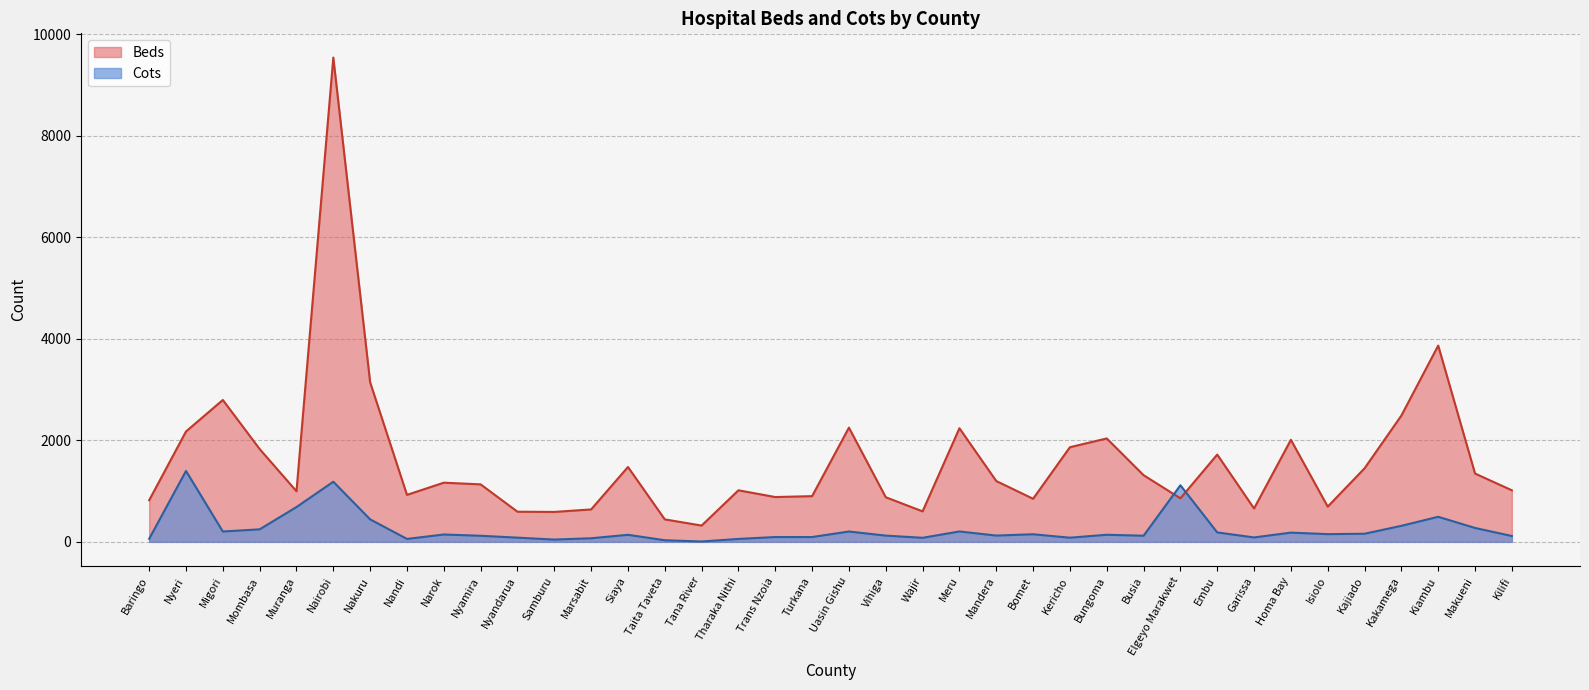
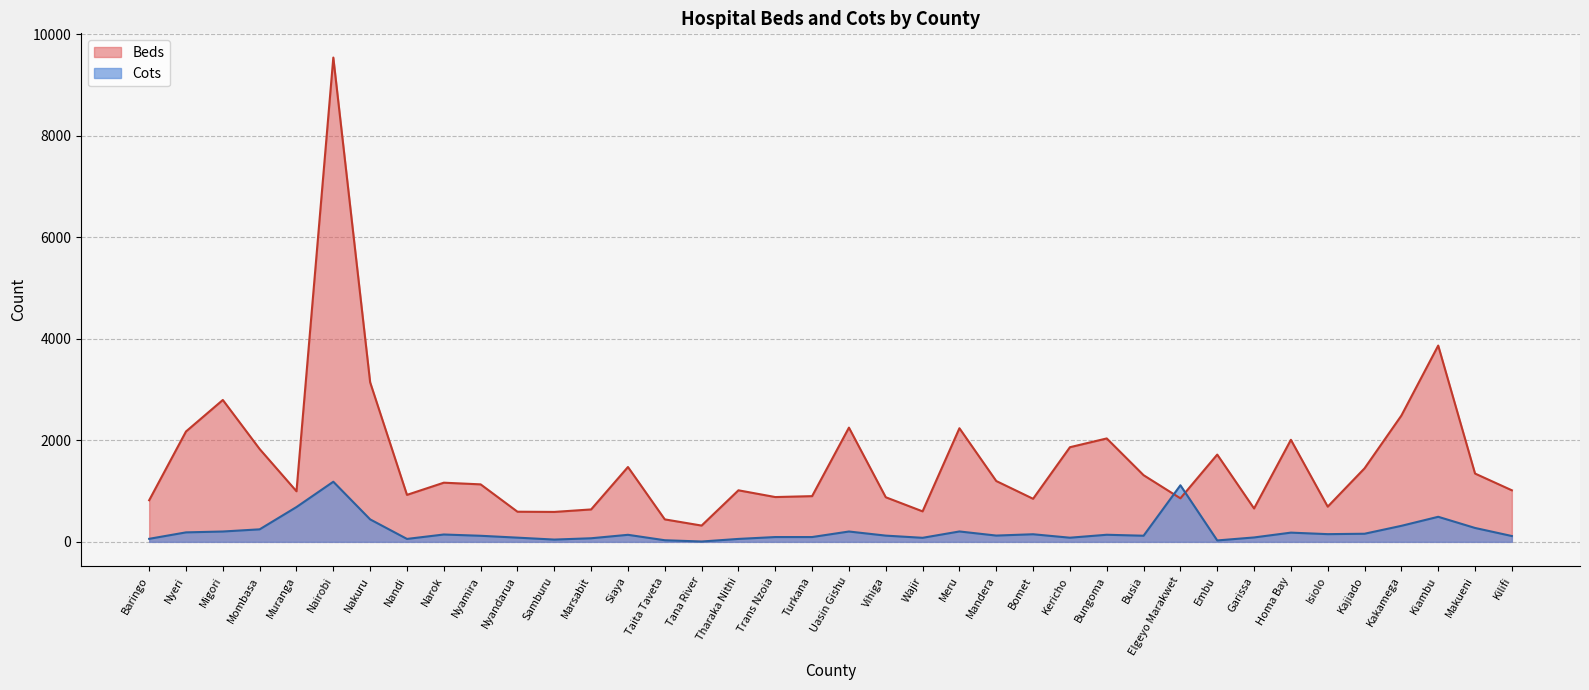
Cots, Nyeri: 1400 -> 200
Cots, Embu: 200 -> 0
